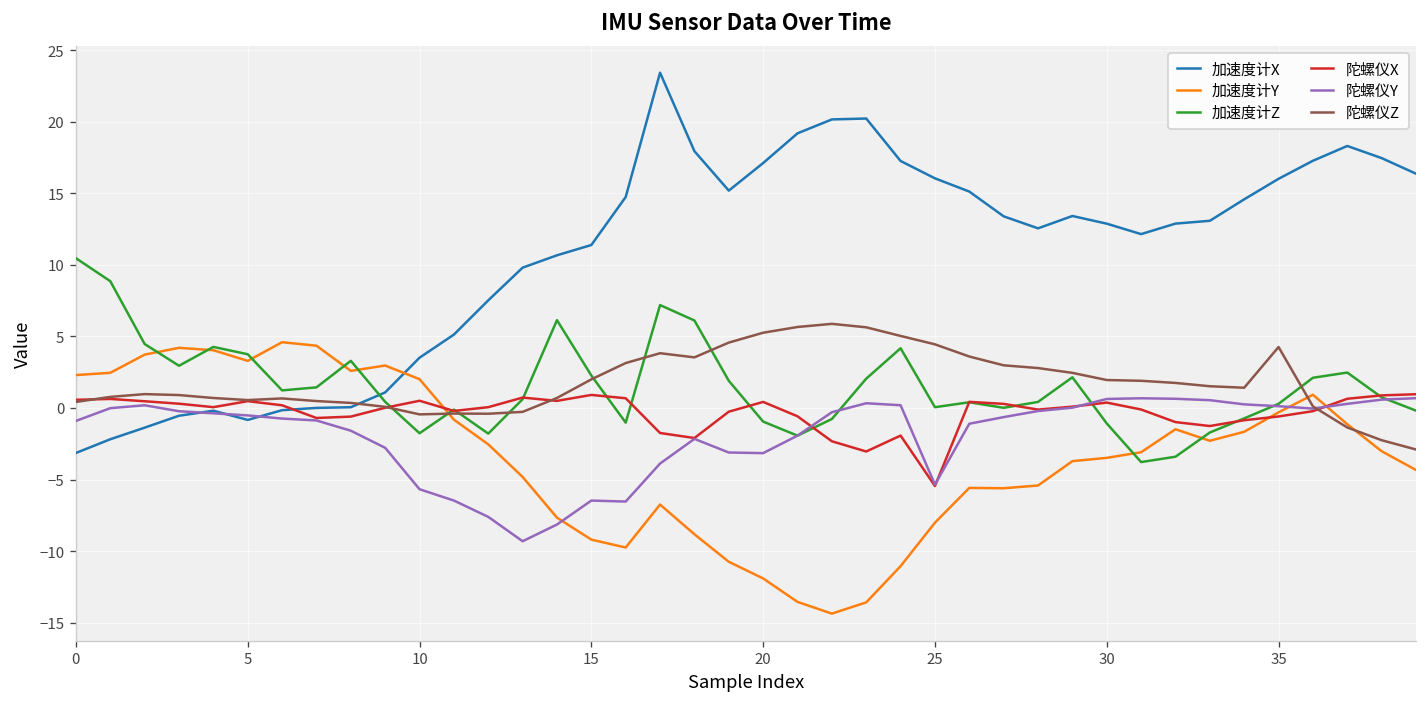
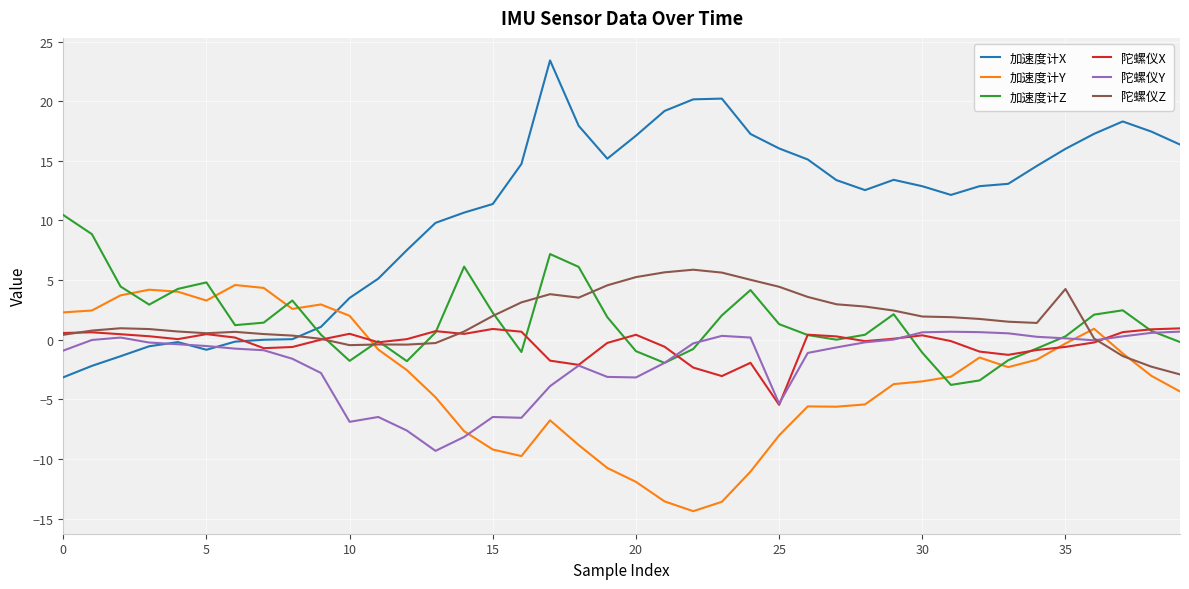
加速度计Z, 5: 3.7 -> 4.8
陀螺仪Y, 10: -5.7 -> -6.9
加速度计Z, 25: 0.1 -> 1.3
